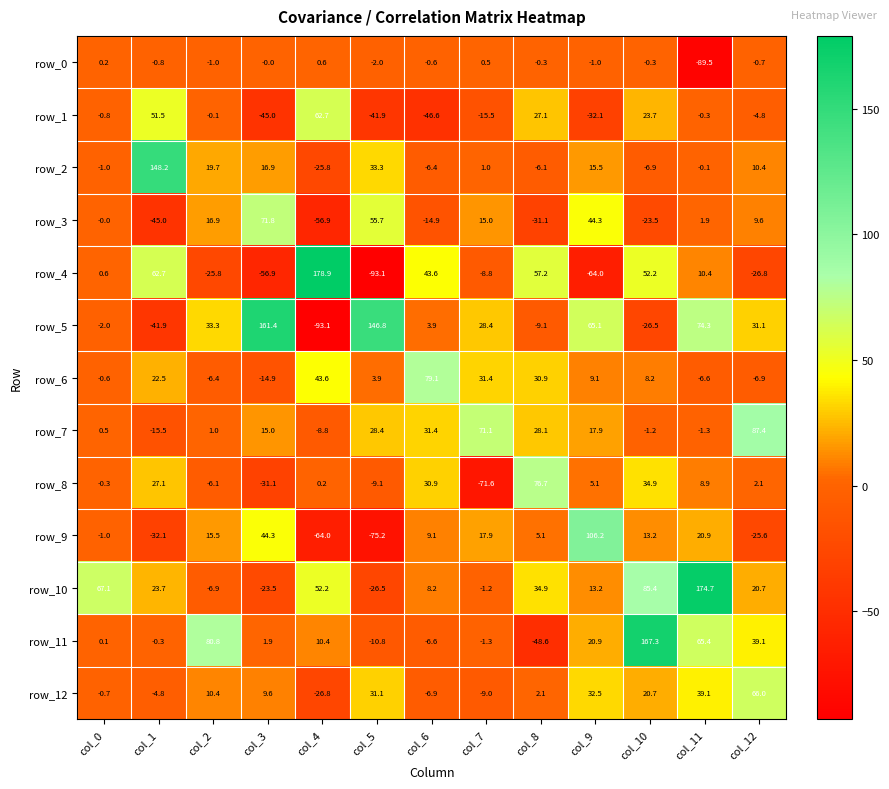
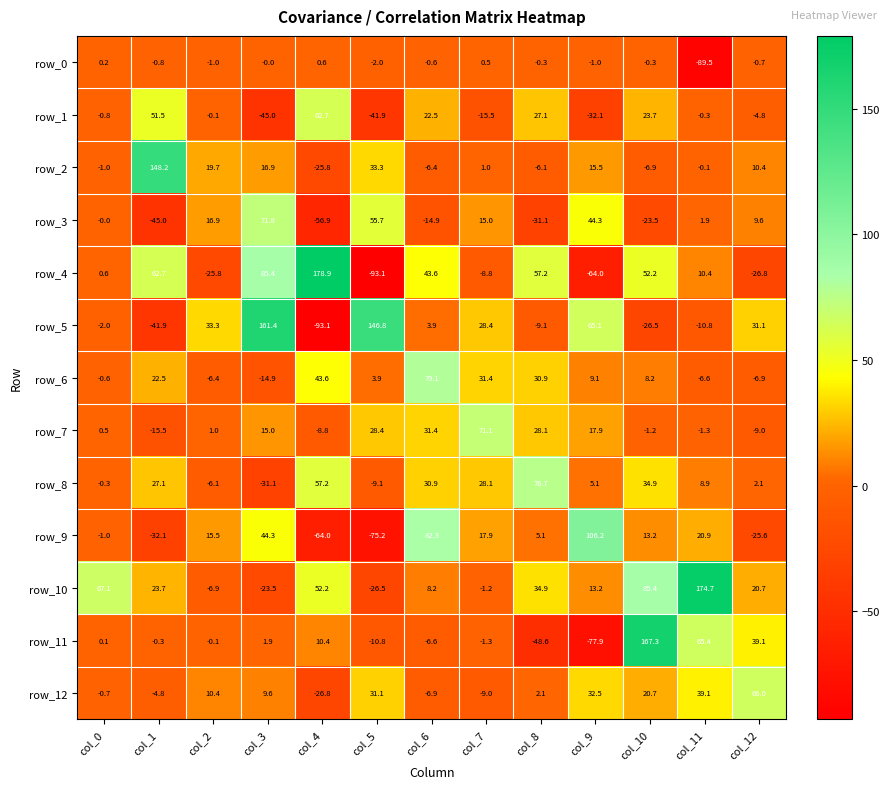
row_1, col_6: -46.6 -> 22.5
row_4, col_3: -56.9 -> 85.4
row_5, col_11: 74.3 -> -10.8
row_7, col_12: 87.4 -> -9.0
row_8, col_4: 0.2 -> 57.2
row_8, col_7: -71.6 -> 28.1
row_9, col_6: 9.1 -> 82.3
row_11, col_2: 80.8 -> -0.1
row_11, col_9: 20.9 -> -77.9
